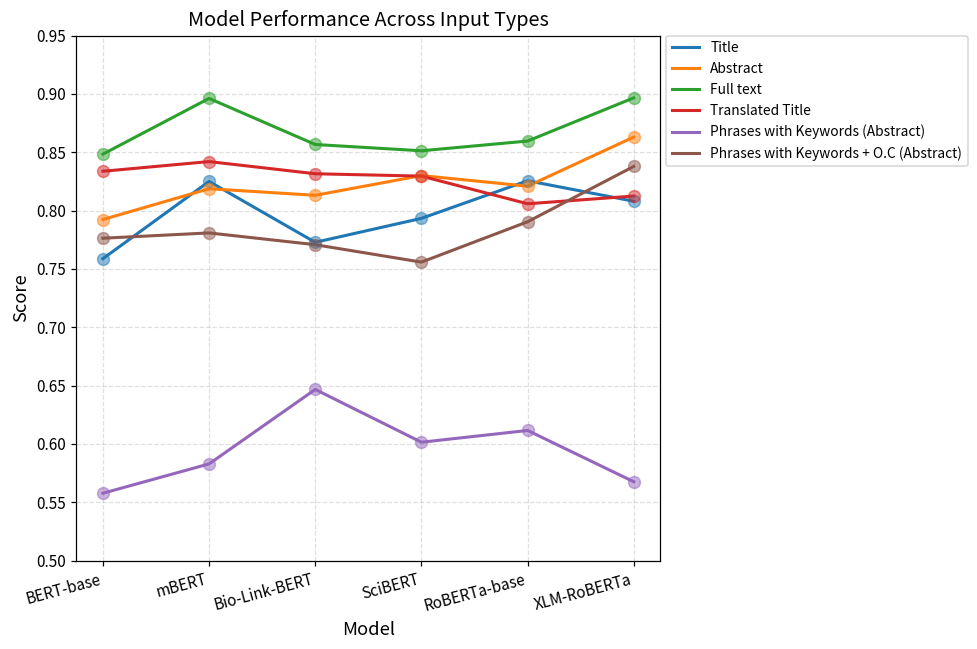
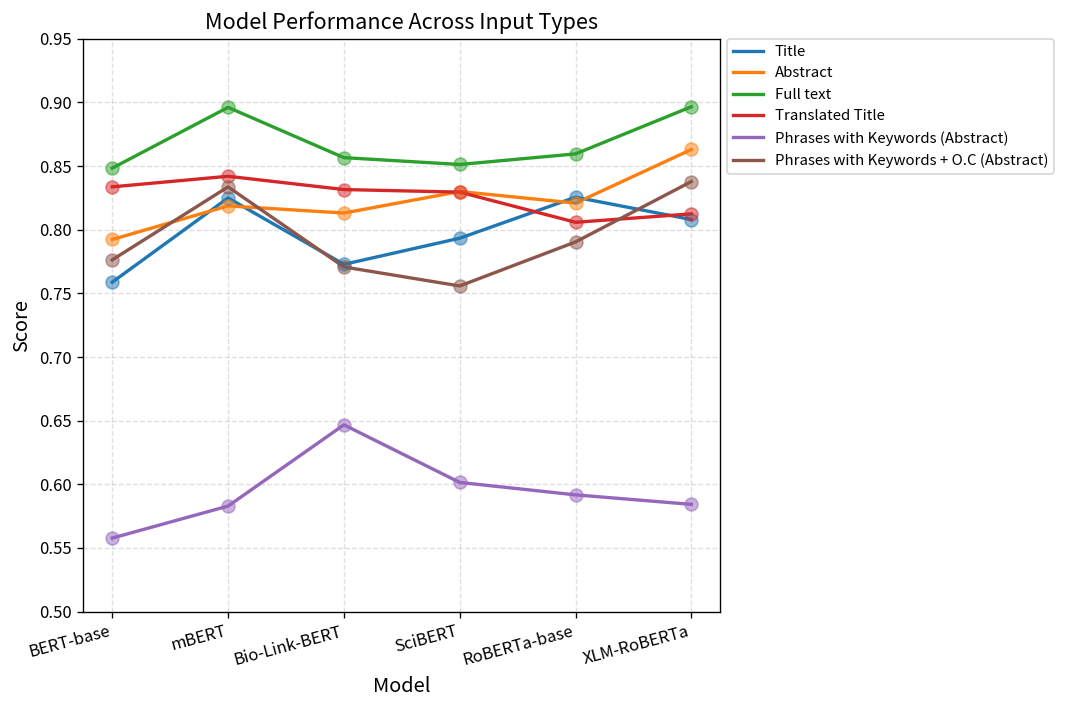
Phrases with Keywords + O.C (Abstract), mBERT: 0.781 -> 0.834
Phrases with Keywords (Abstract), RoBERTa-base: 0.612 -> 0.592
Phrases with Keywords (Abstract), XLM-RoBERTa: 0.568 -> 0.584
